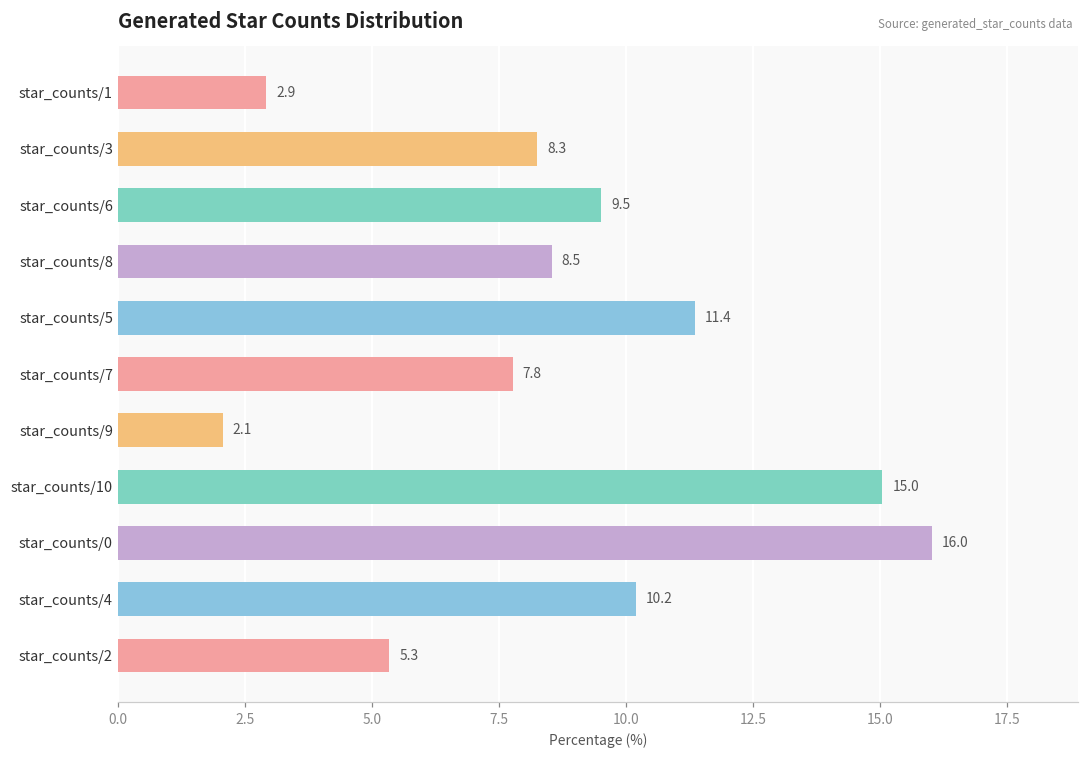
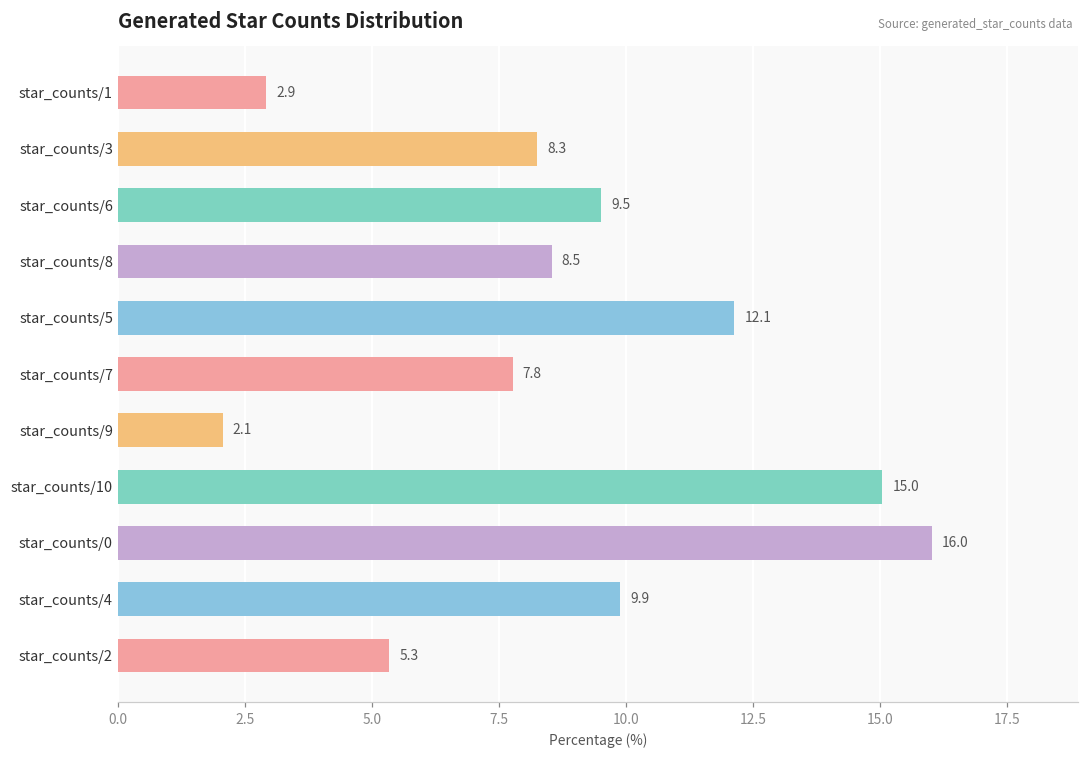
star_counts/5: 11.4 -> 12.1
star_counts/4: 10.2 -> 9.9
